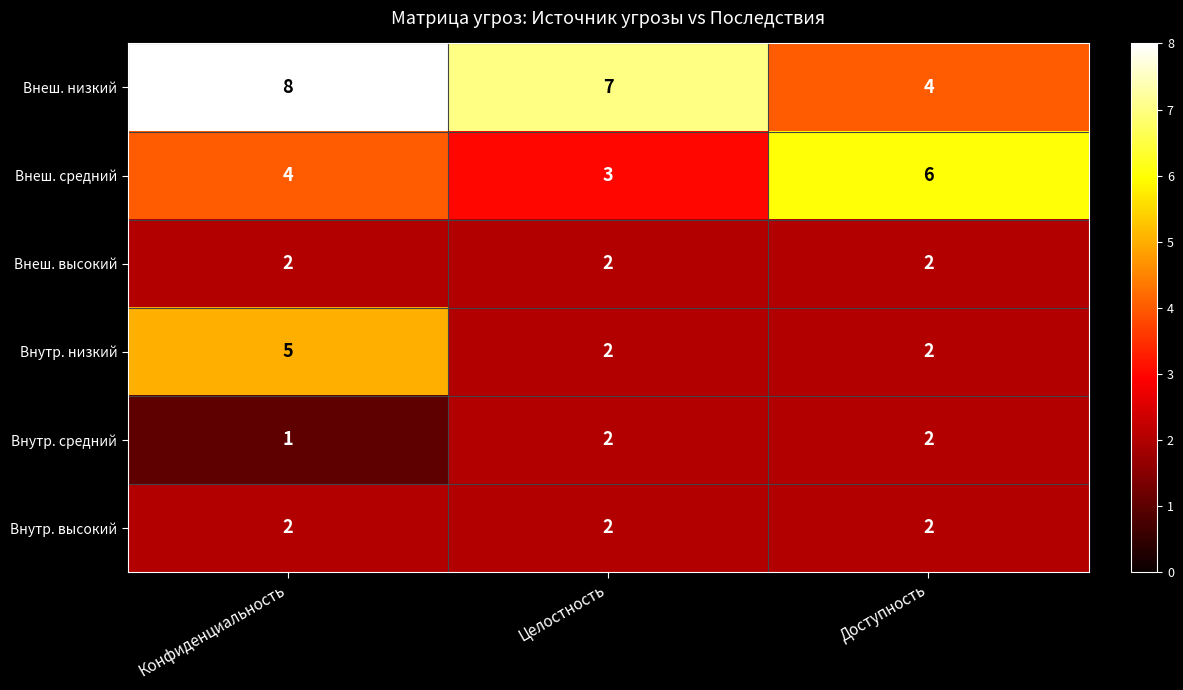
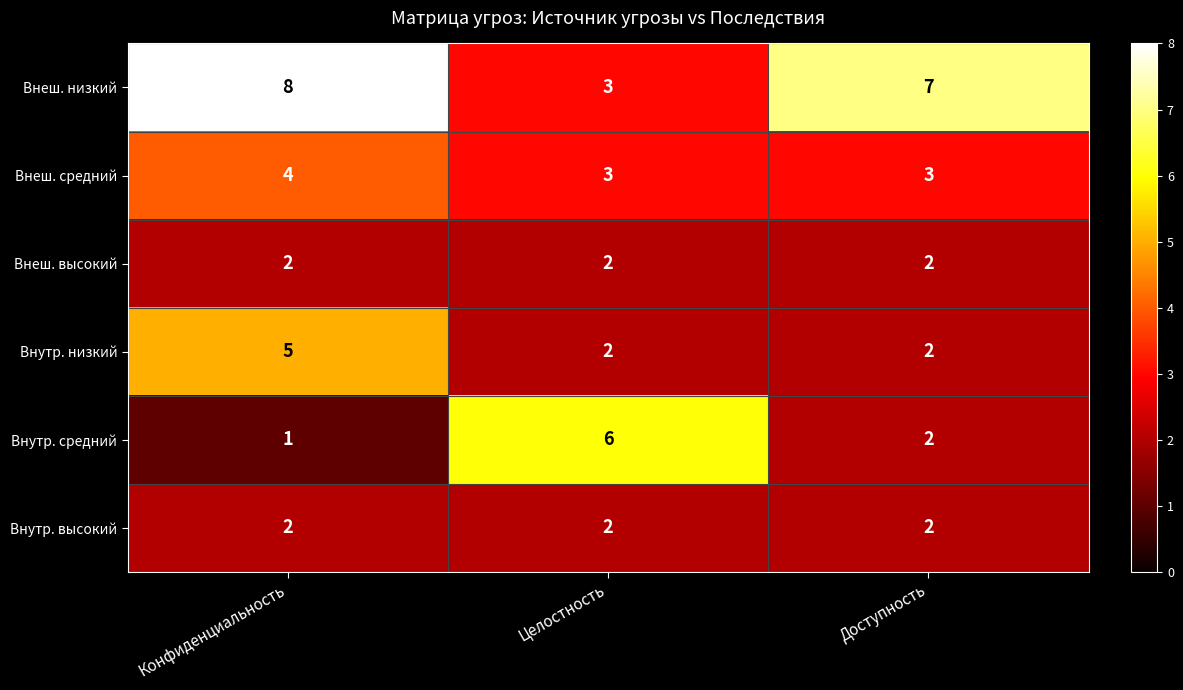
Внеш. низкий, Целостность: 7 -> 3
Внеш. низкий, Доступность: 4 -> 7
Внеш. средний, Доступность: 6 -> 3
Внутр. средний, Целостность: 2 -> 6
